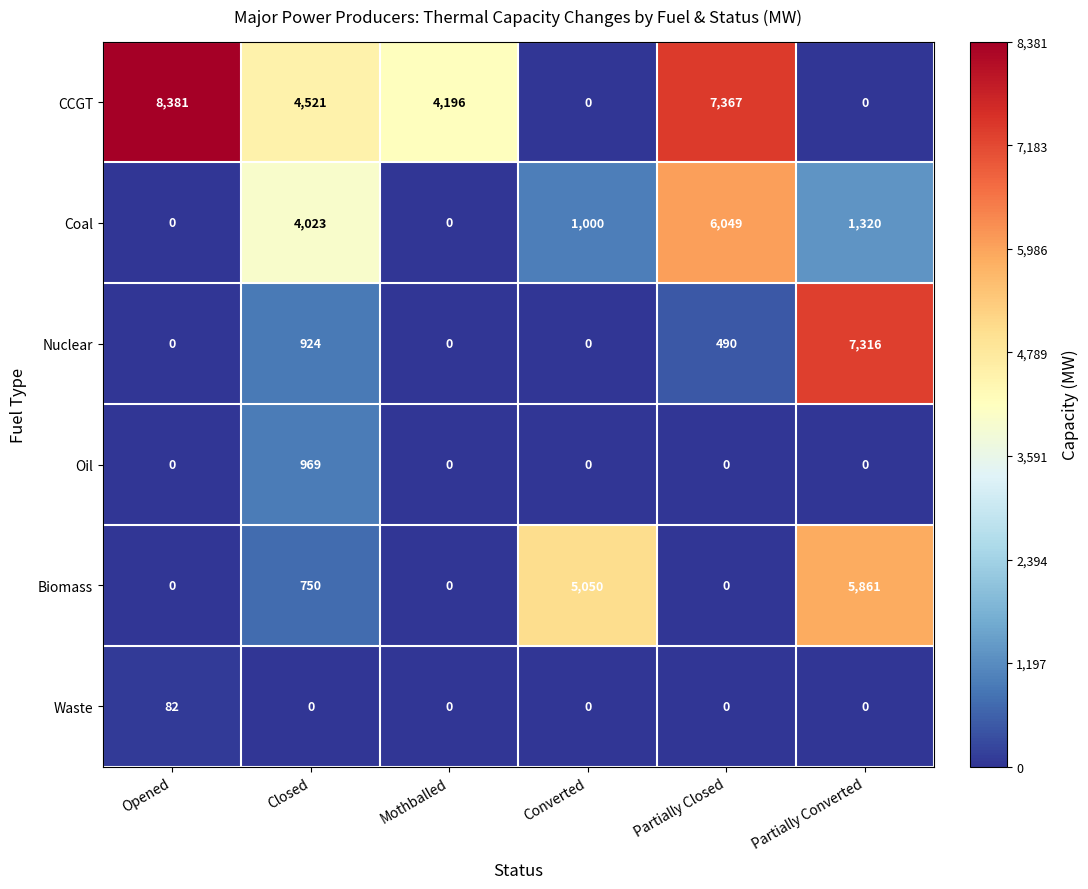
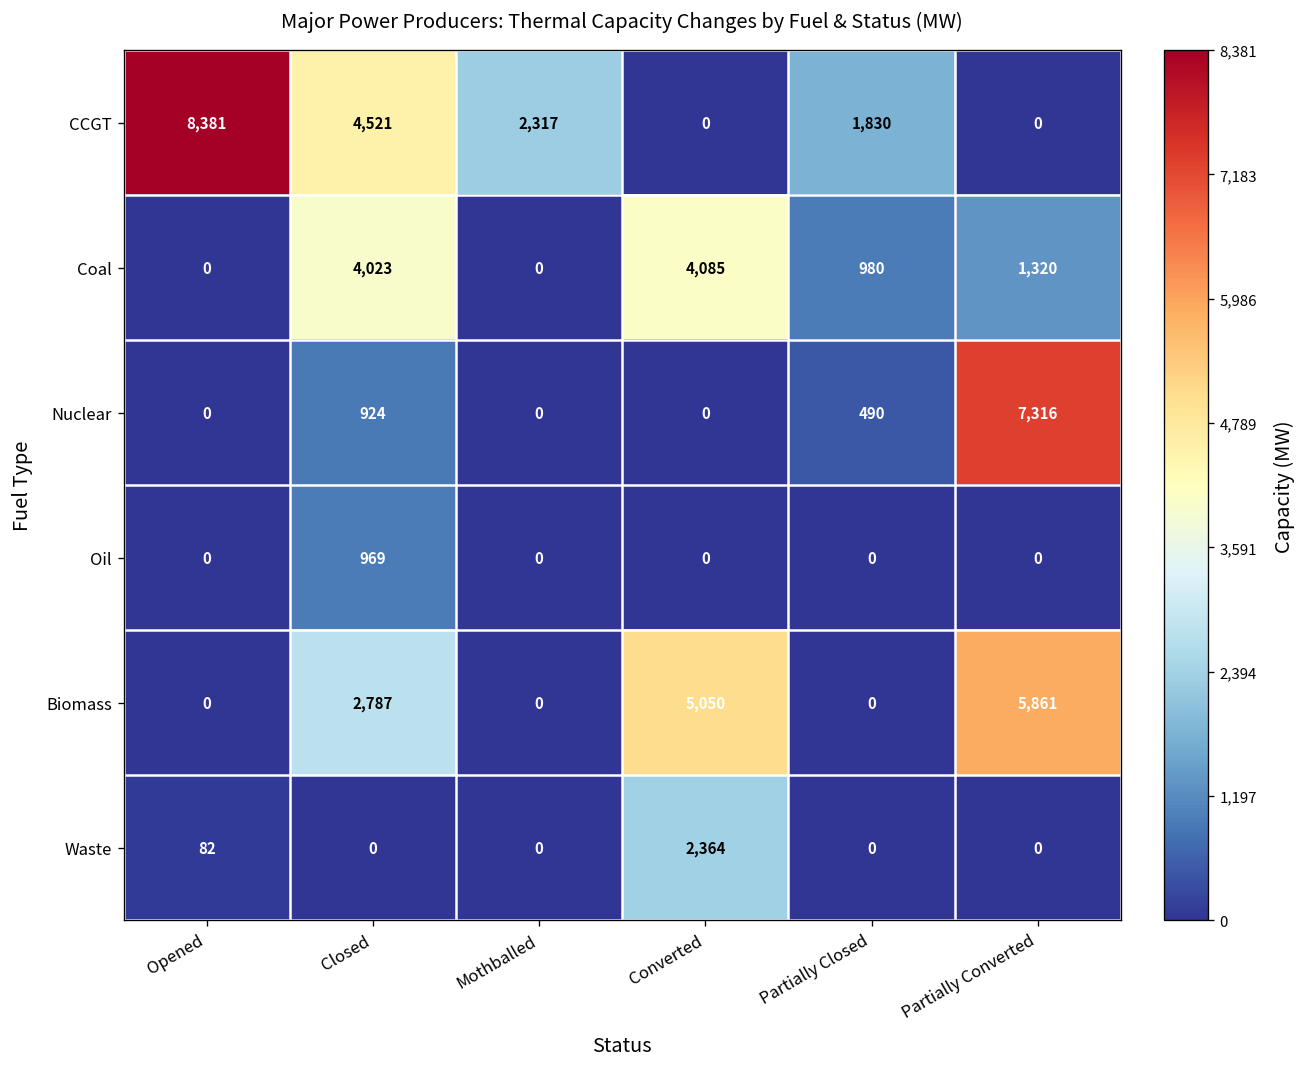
CCGT, Mothballed: 4,196 -> 2,317
CCGT, Partially Closed: 7,367 -> 1,830
Coal, Converted: 1,000 -> 4,085
Coal, Partially Closed: 6,049 -> 980
Biomass, Closed: 750 -> 2,787
Waste, Converted: 0 -> 2,364
